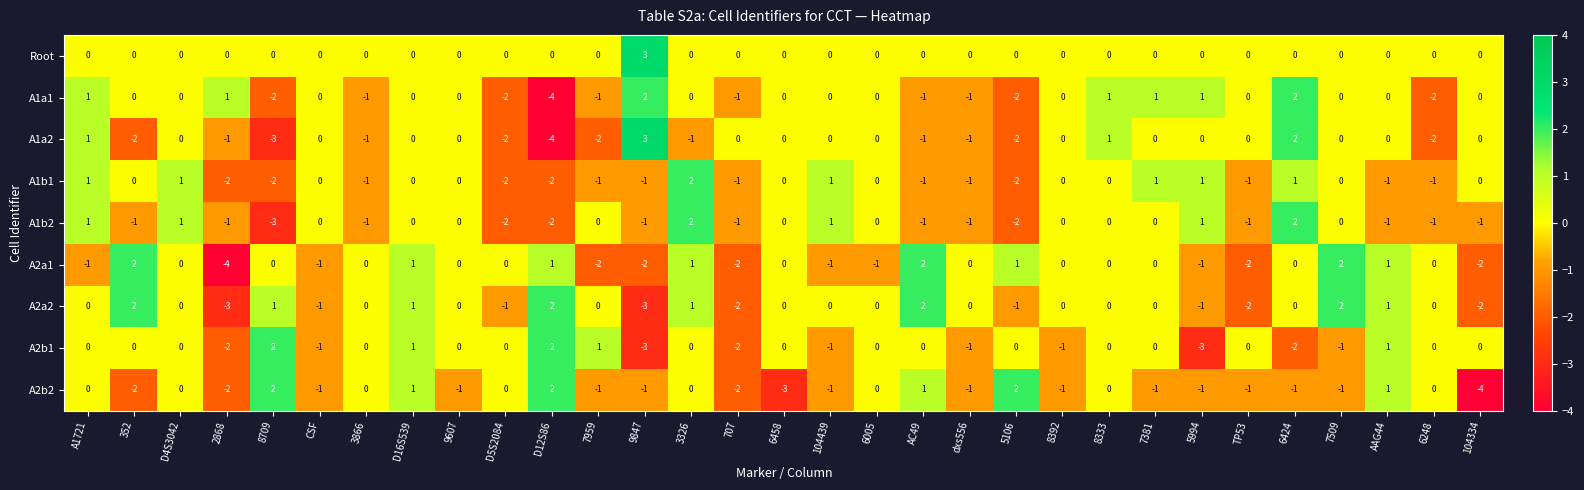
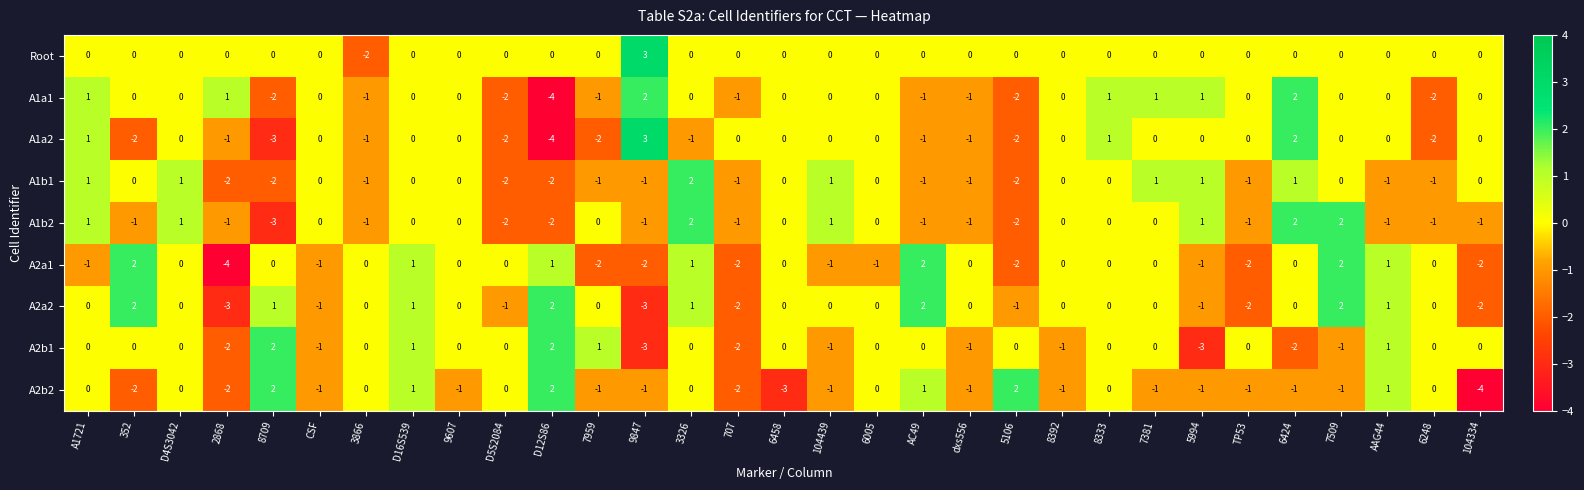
Root, 3866: 0 -> -2
A1b2, 7509: 0 -> 2
A2a1, 5106: 1 -> -2
